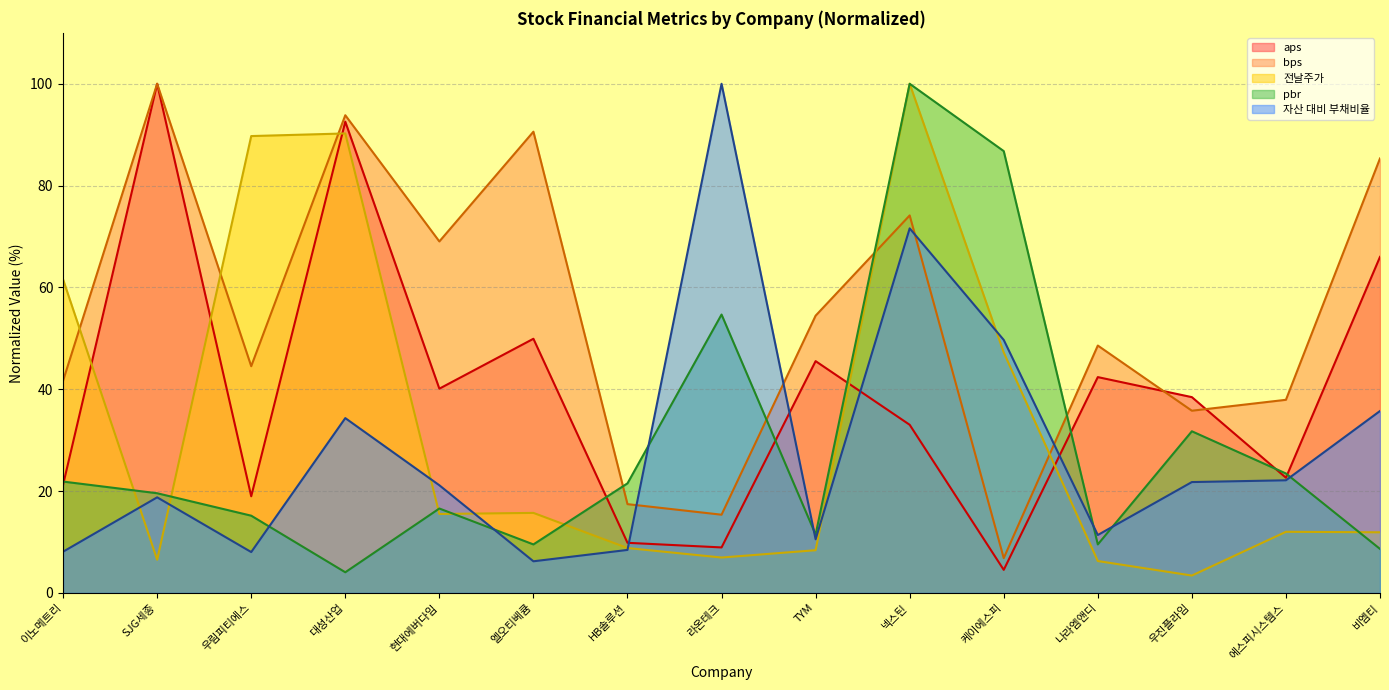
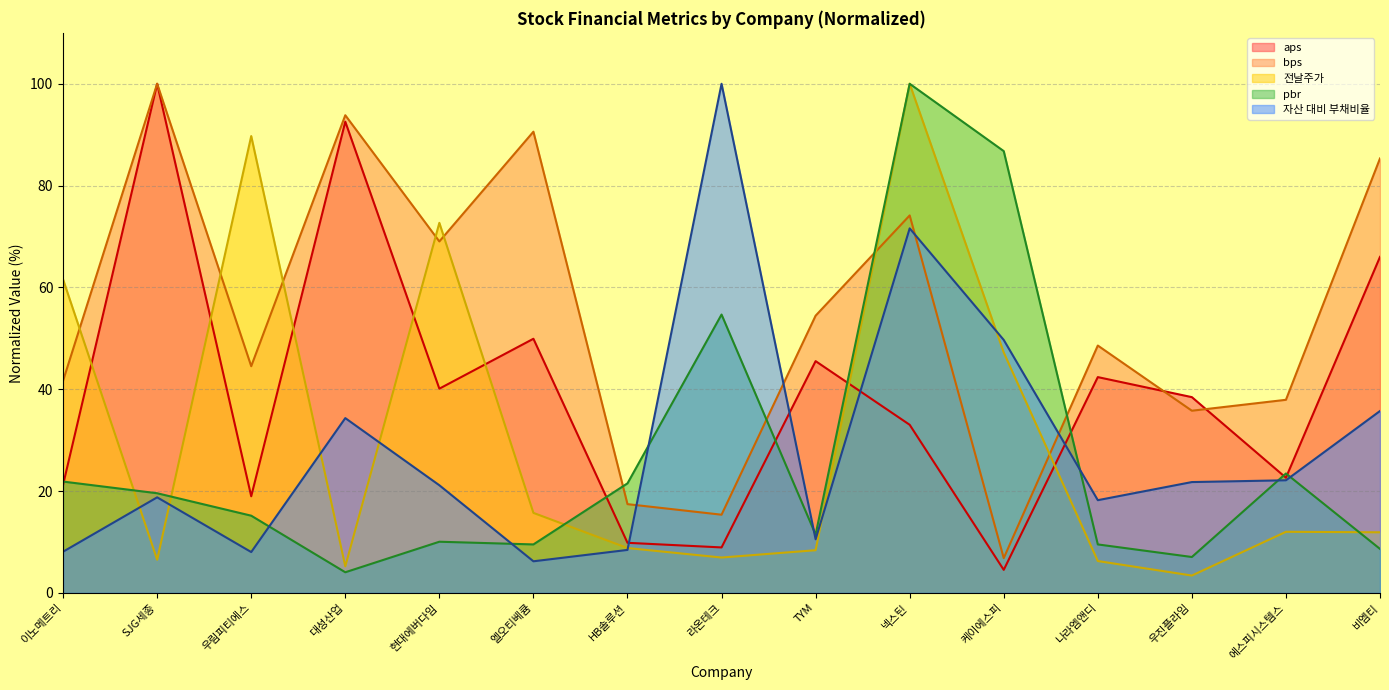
전날주가, 대성산업: 90 -> 5
전날주가, 현대에버다임: 16 -> 73
pbr, 현대에버다임: 17 -> 10
자산 대비 부채비율, 나라엠앤디: 11 -> 18
pbr, 우진플라임: 32 -> 7
